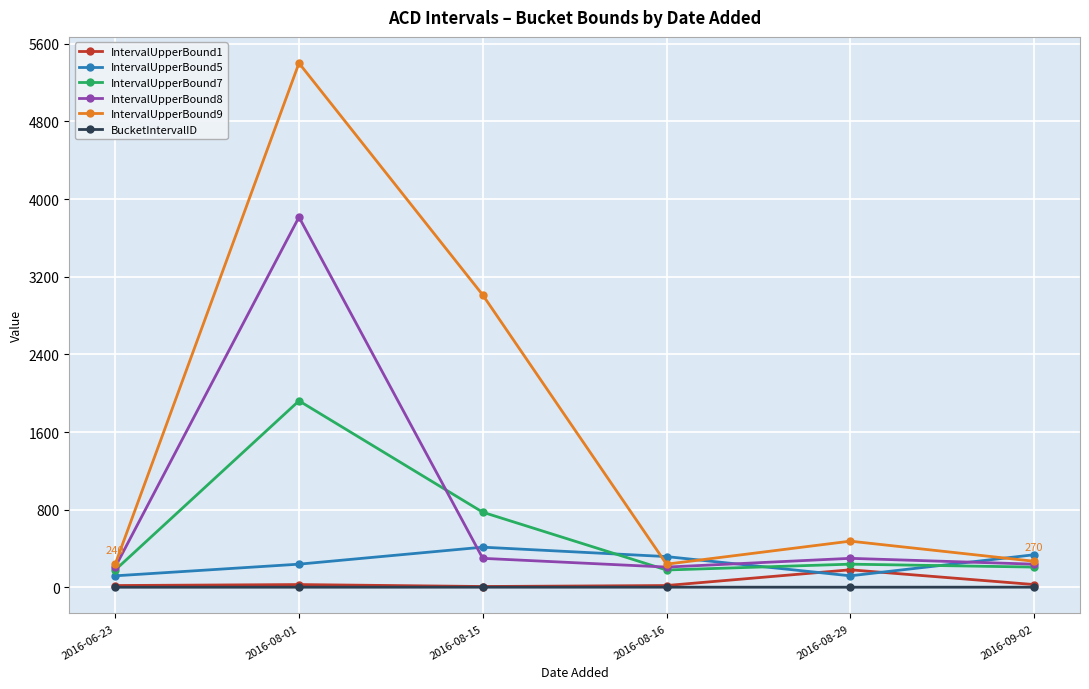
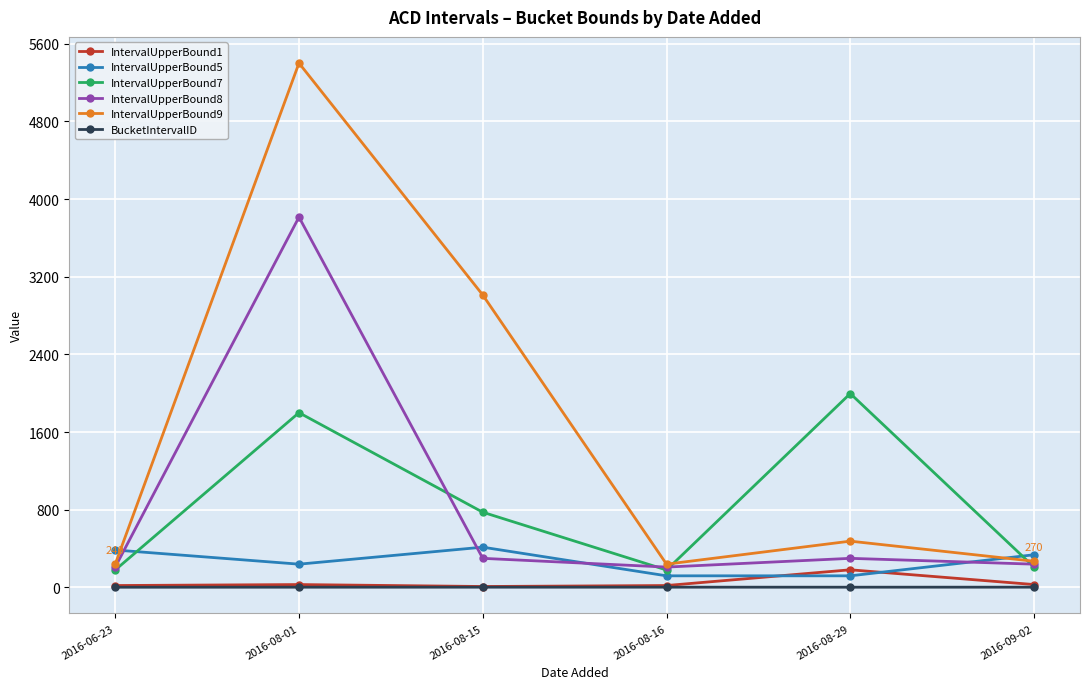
IntervalUpperBound5, 2016-06-23: 100 -> 400
IntervalUpperBound7, 2016-08-01: 1900 -> 1800
IntervalUpperBound5, 2016-08-16: 300 -> 100
IntervalUpperBound7, 2016-08-29: 200 -> 2000
